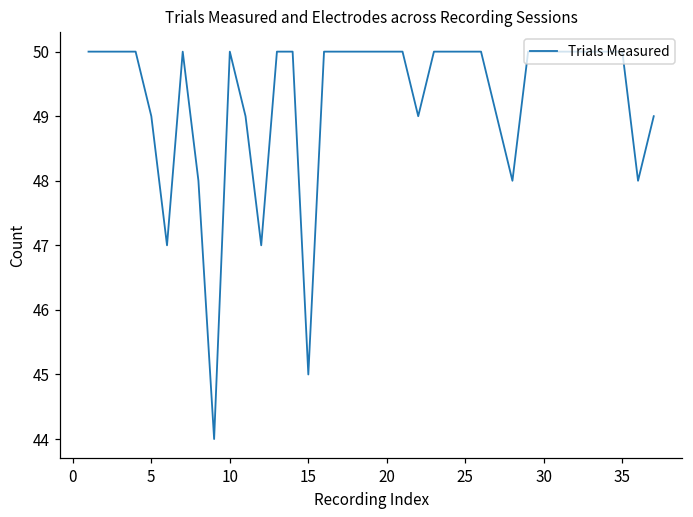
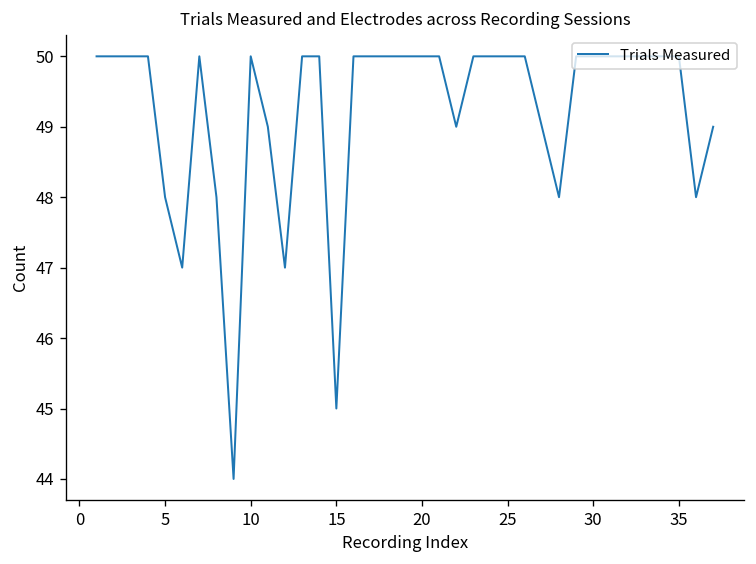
5: 49 -> 48
